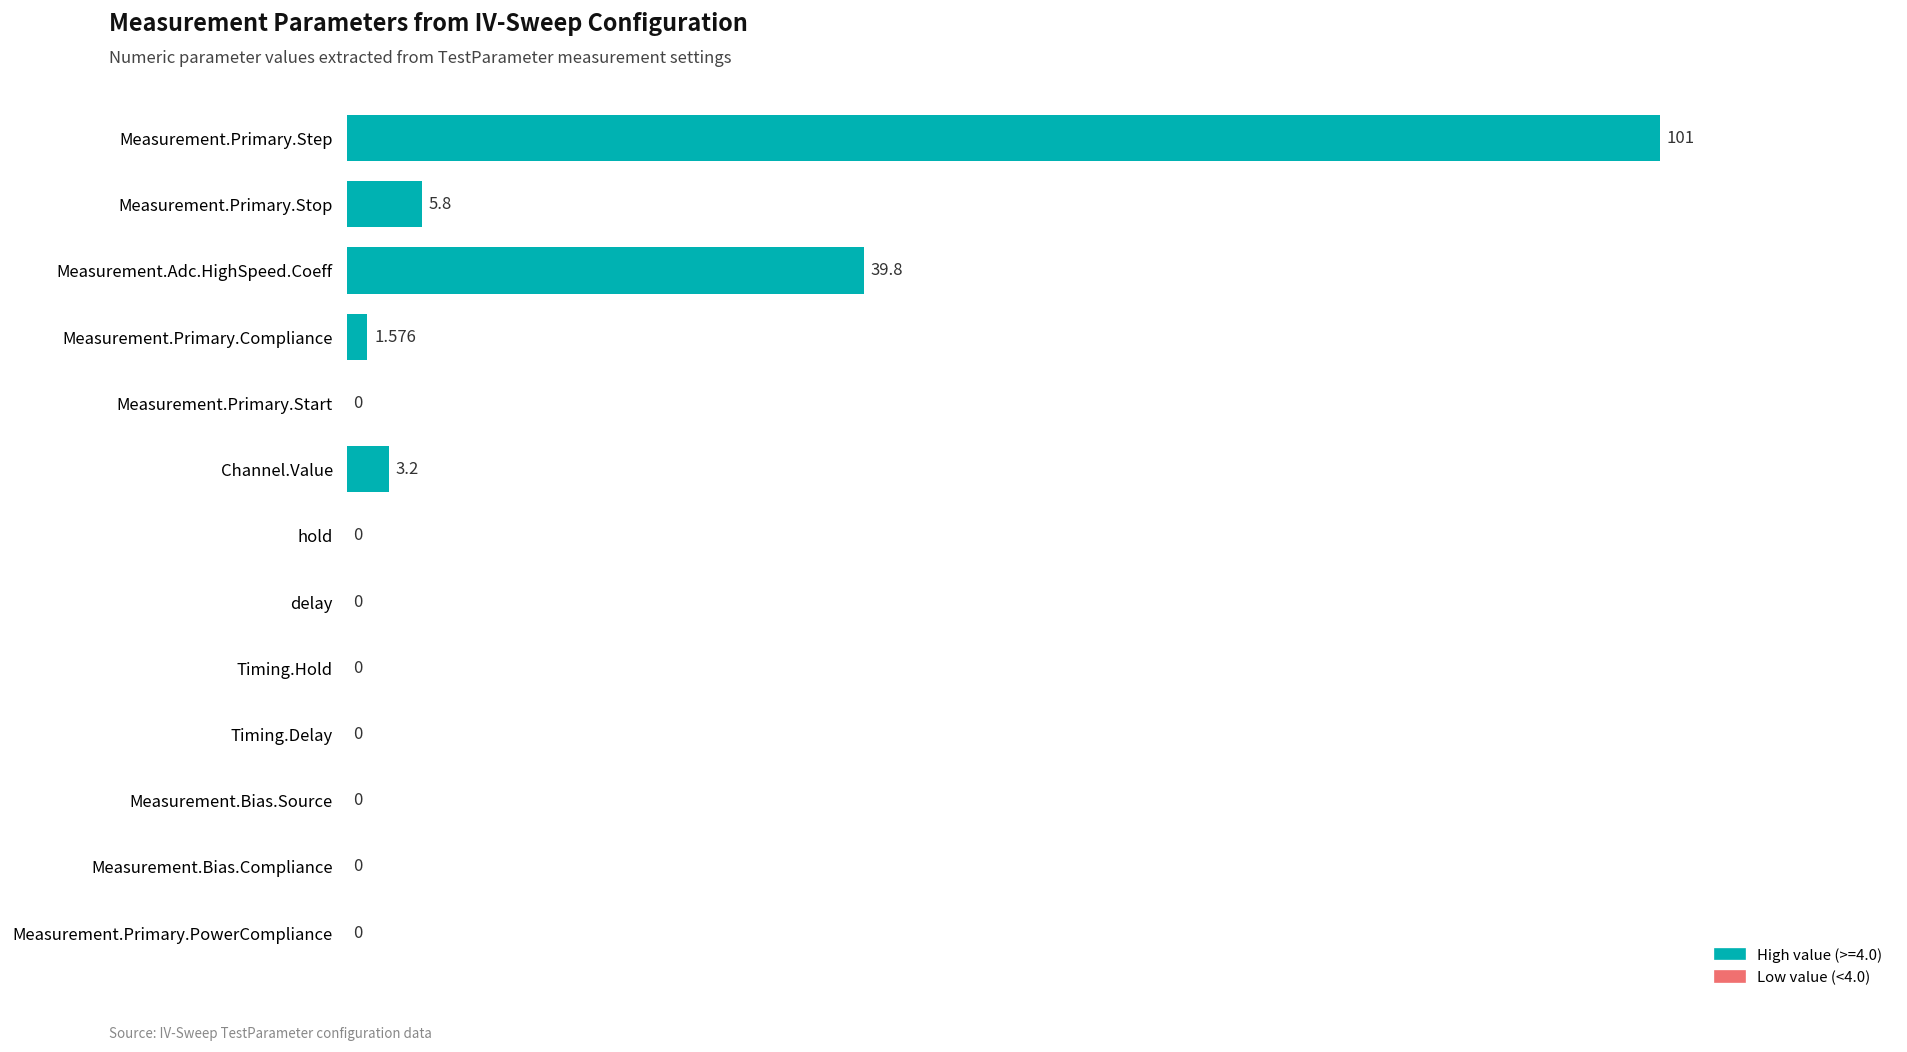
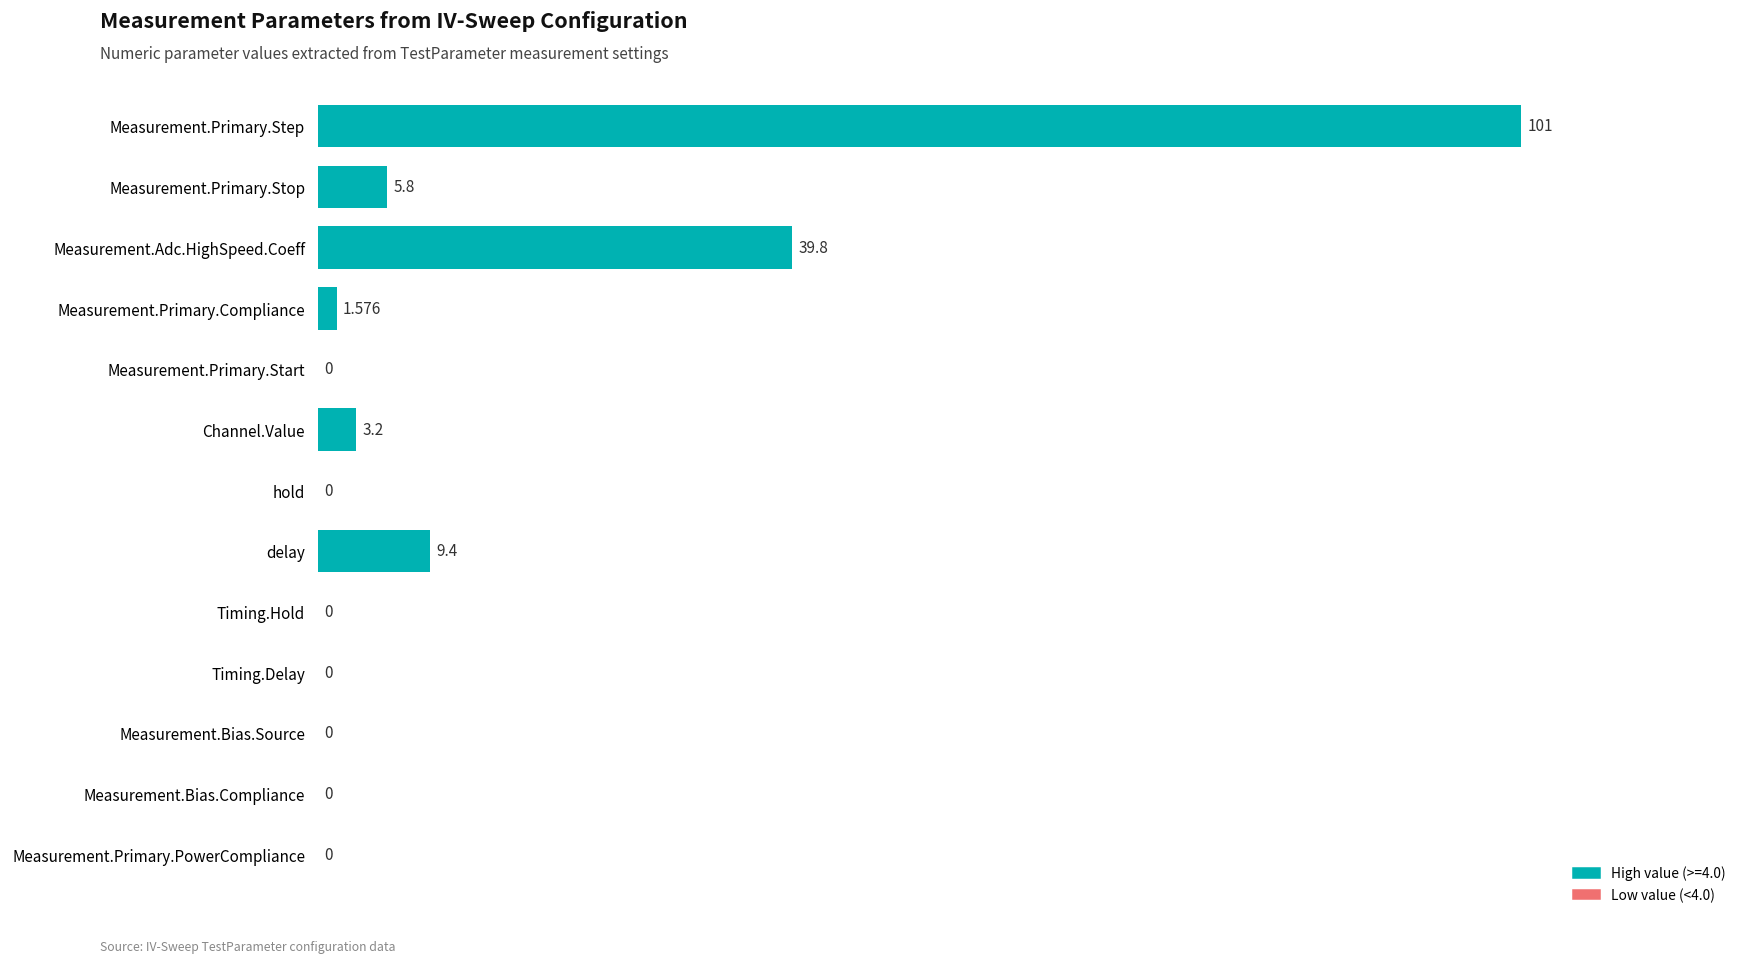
delay: 0 -> 9.4
